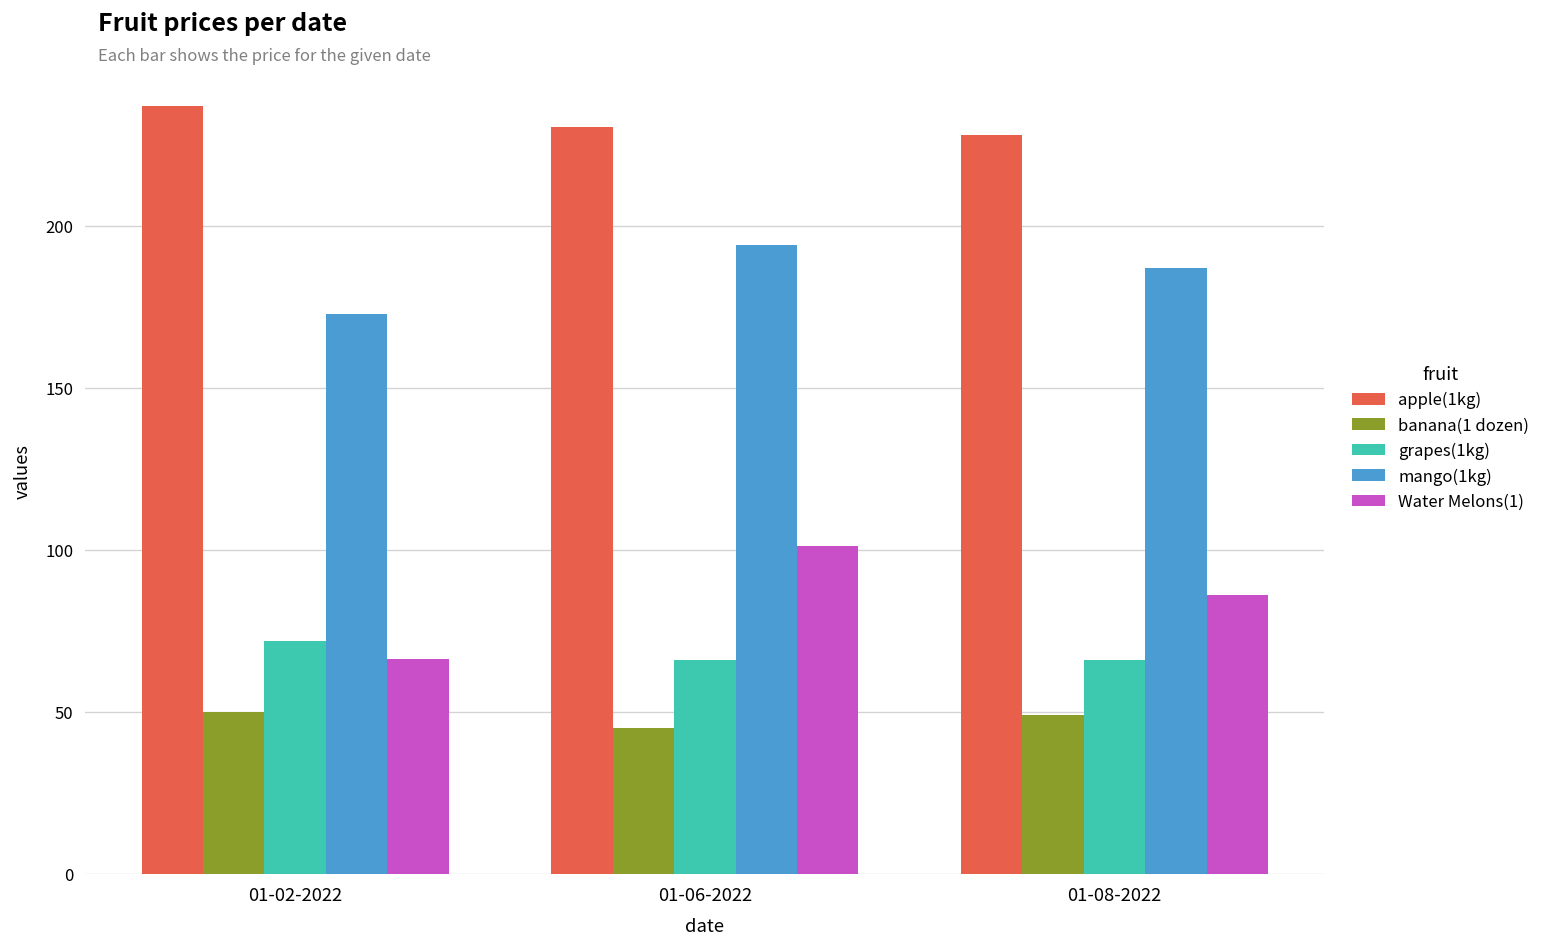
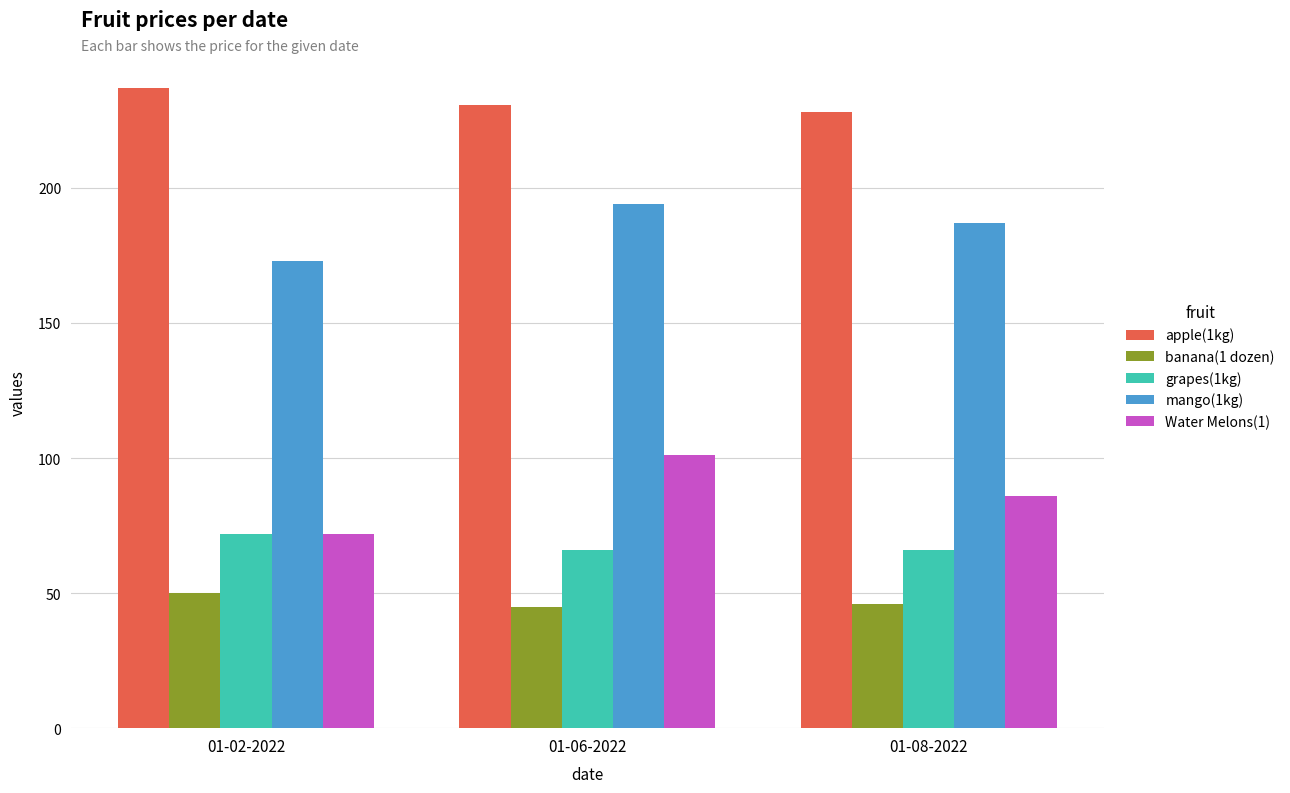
Water Melons(1), 01-02-2022: 66 -> 72
banana(1 dozen), 01-08-2022: 49 -> 46
